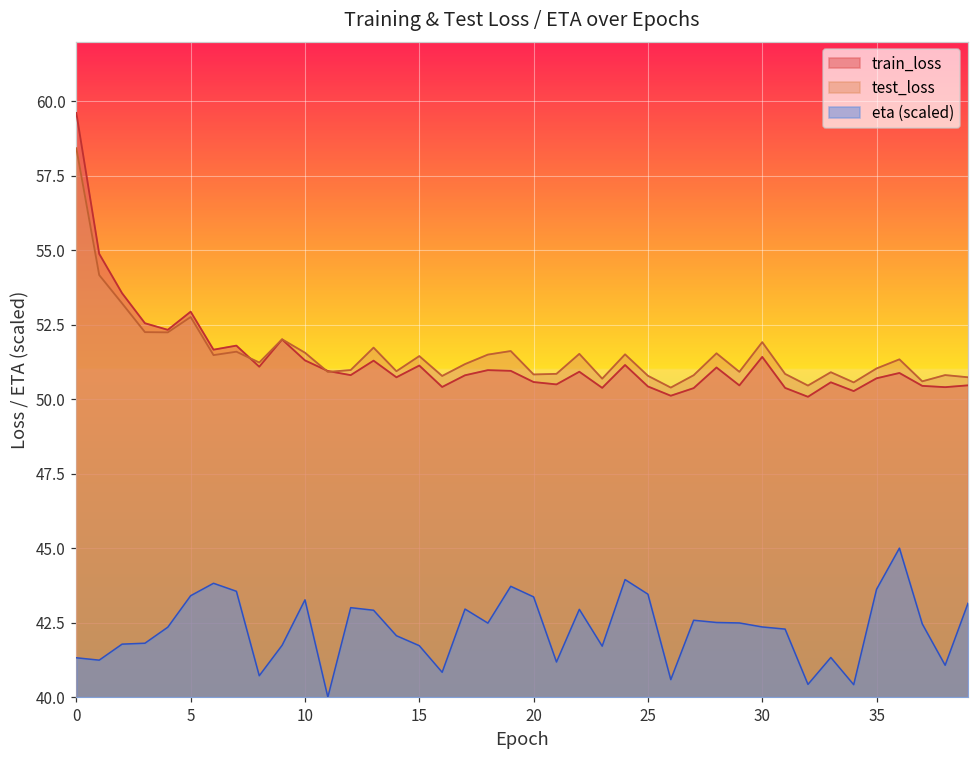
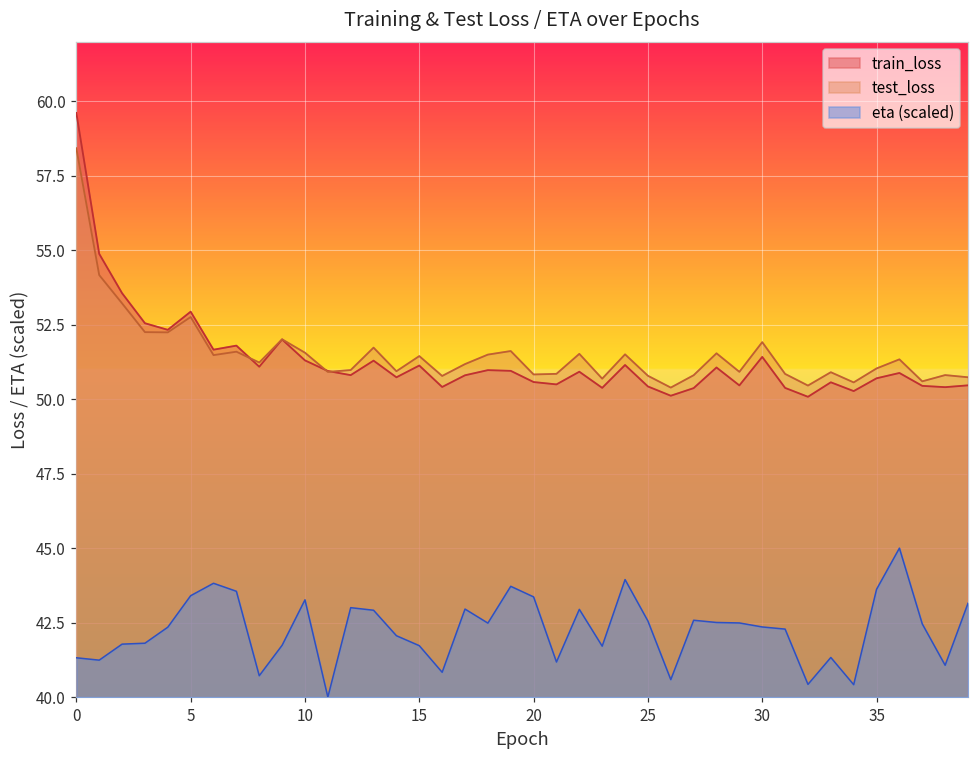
eta (scaled), 25: 43.5 -> 42.6
